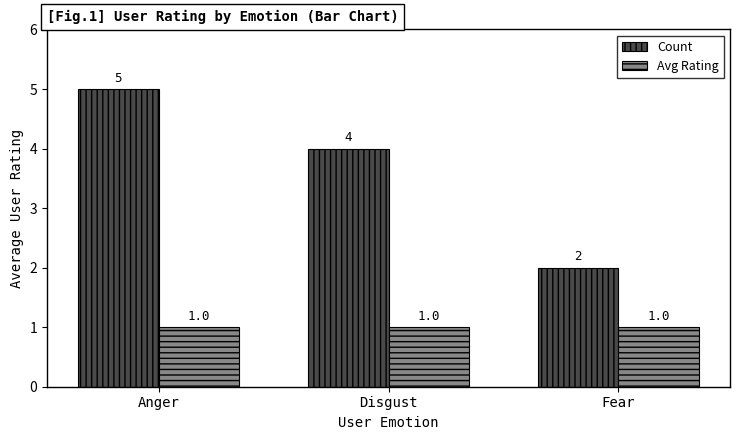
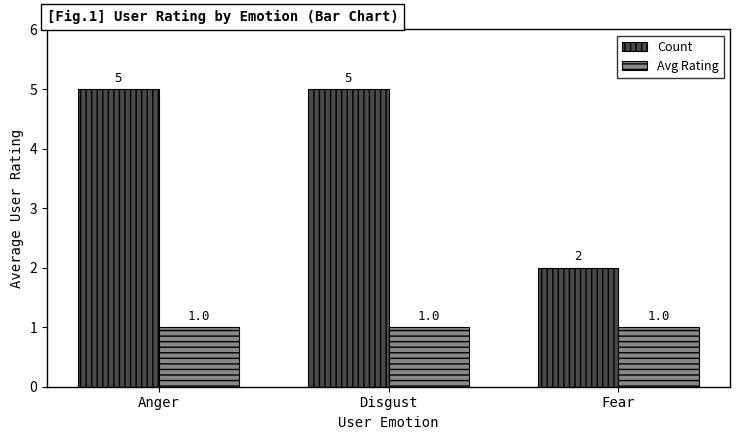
Count, Disgust: 4 -> 5
